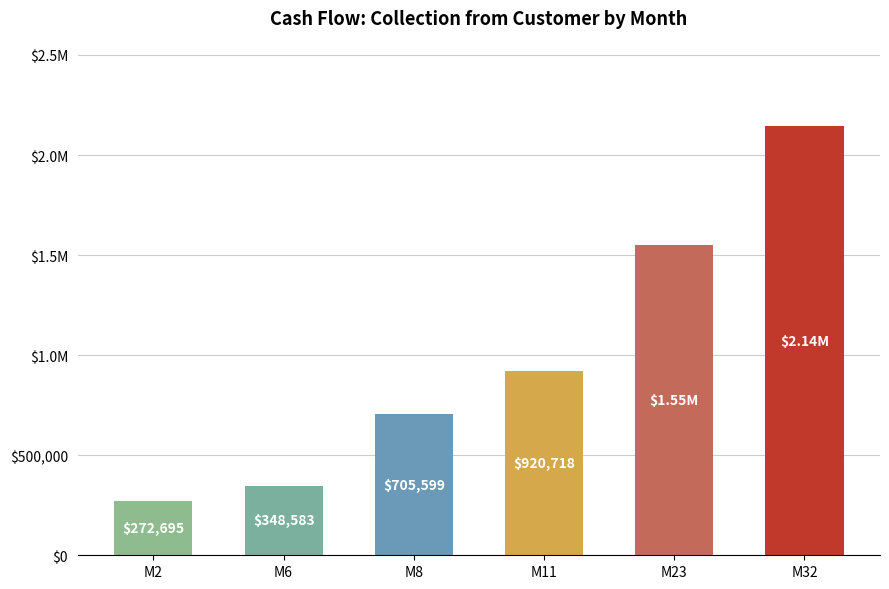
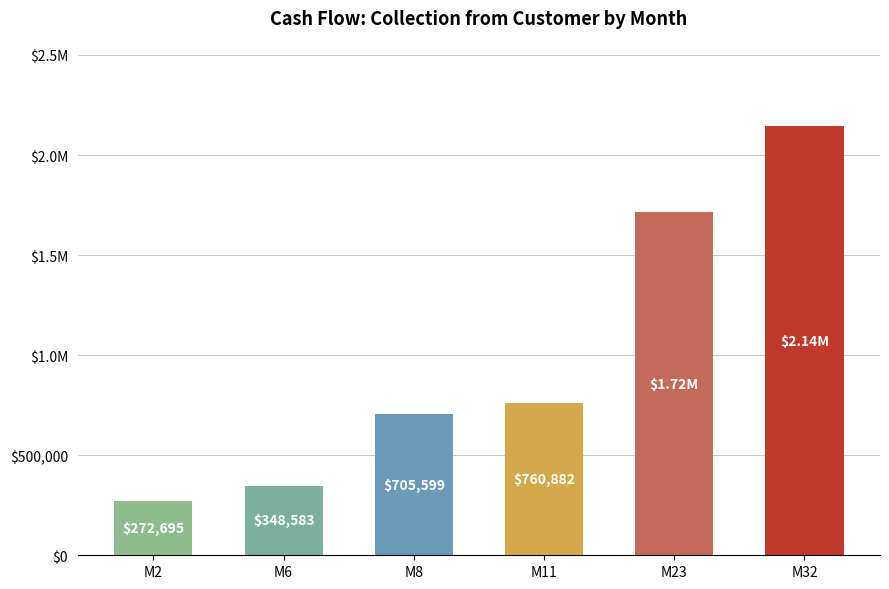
M11: $920,718 -> $760,882
M23: $1.55M -> $1.72M
